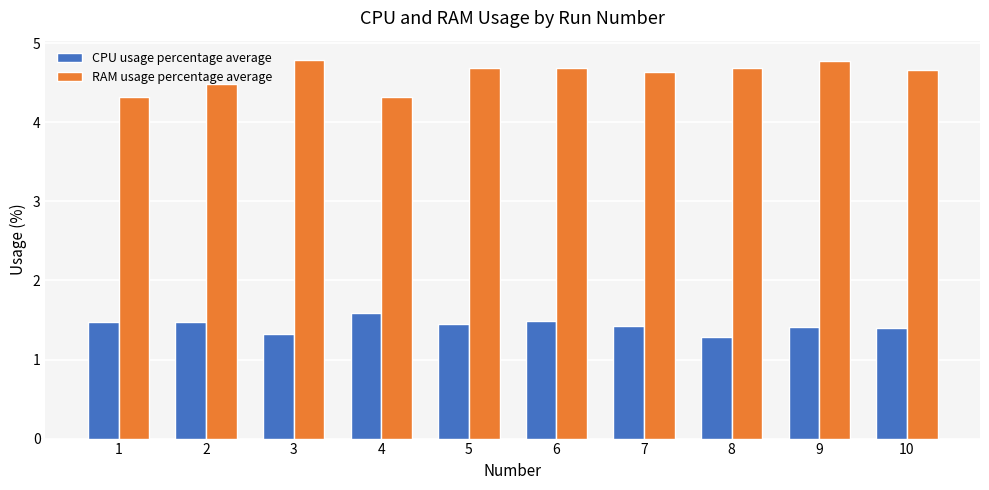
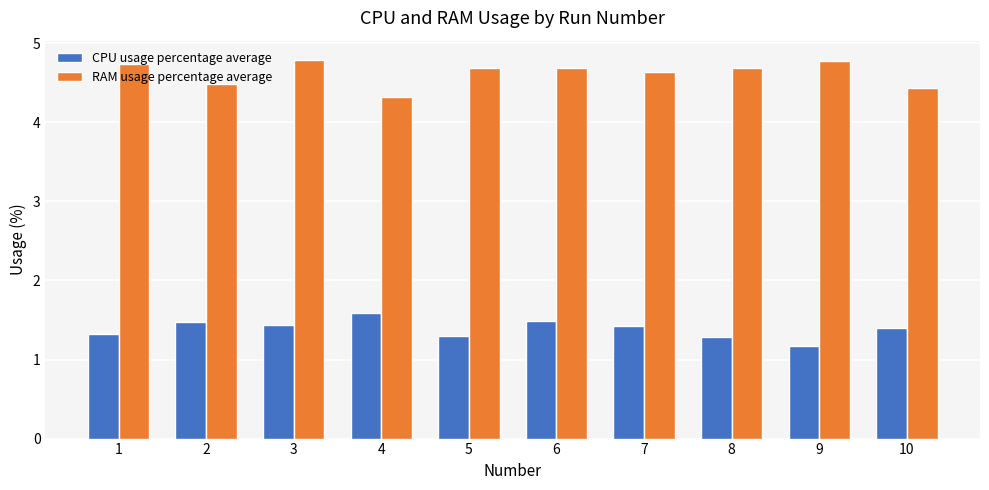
CPU usage percentage average, 1: 1.5 -> 1.3
RAM usage percentage average, 1: 4.3 -> 4.7
CPU usage percentage average, 3: 1.3 -> 1.4
CPU usage percentage average, 5: 1.5 -> 1.3
CPU usage percentage average, 9: 1.4 -> 1.2
RAM usage percentage average, 10: 4.7 -> 4.4
